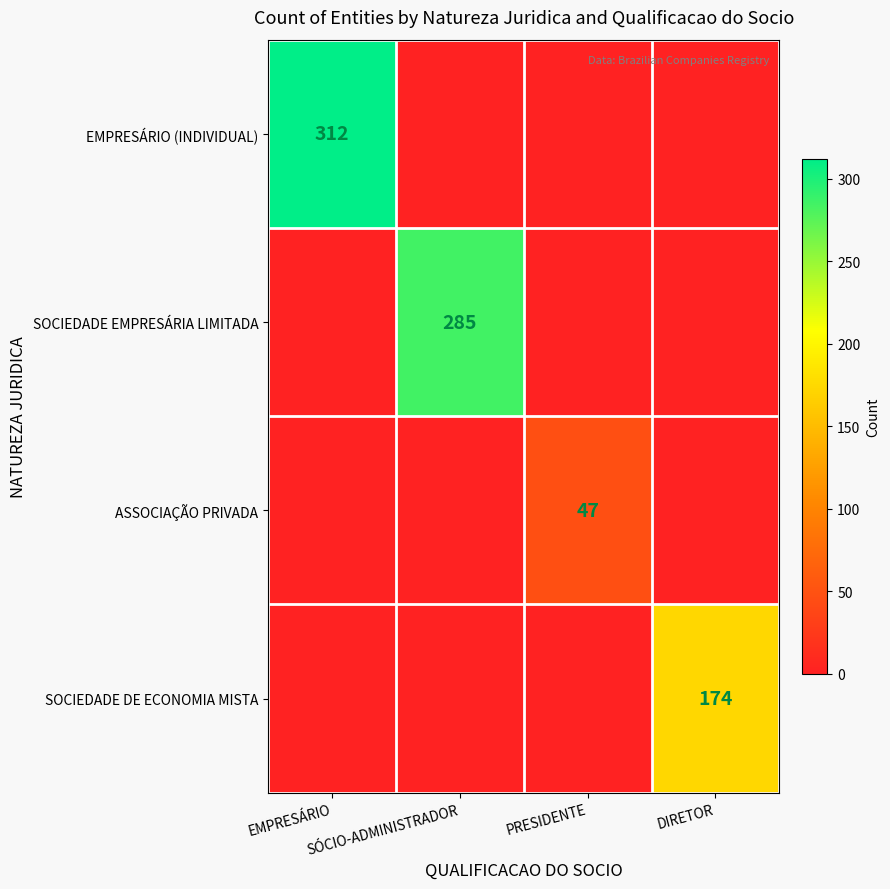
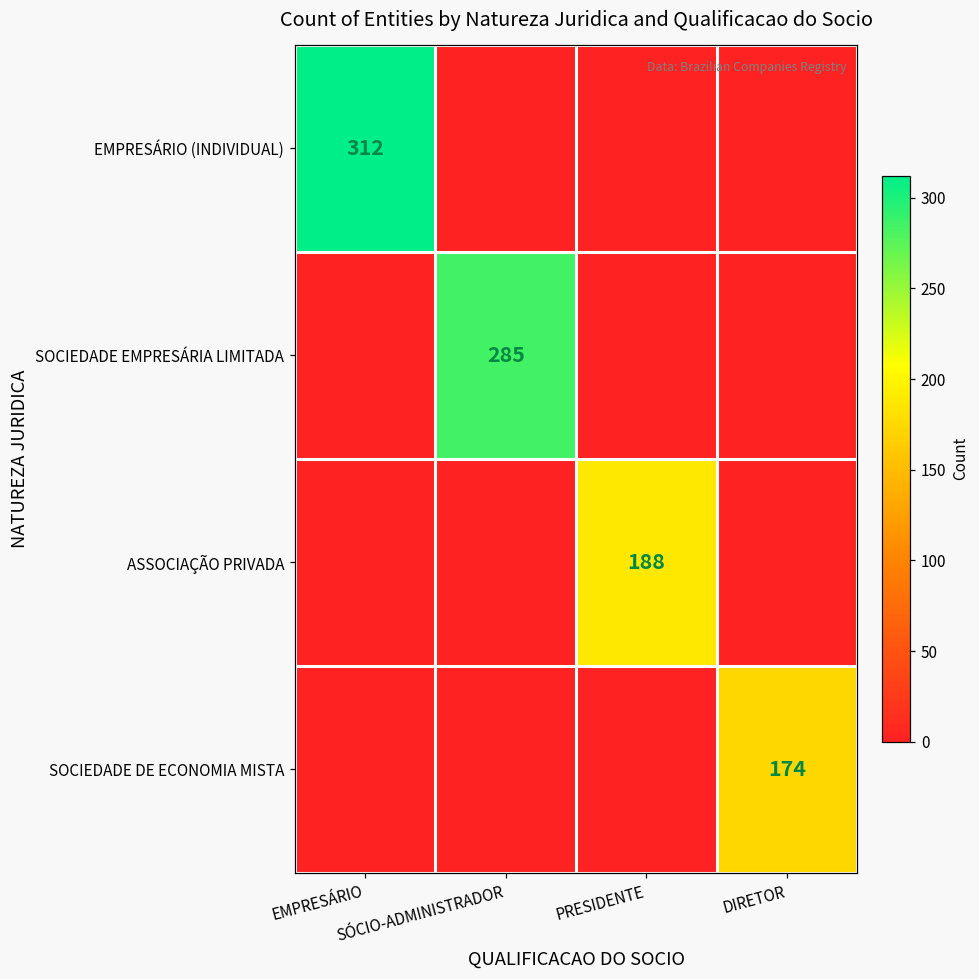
ASSOCIAÇÃO PRIVADA, PRESIDENTE: 47 -> 188
